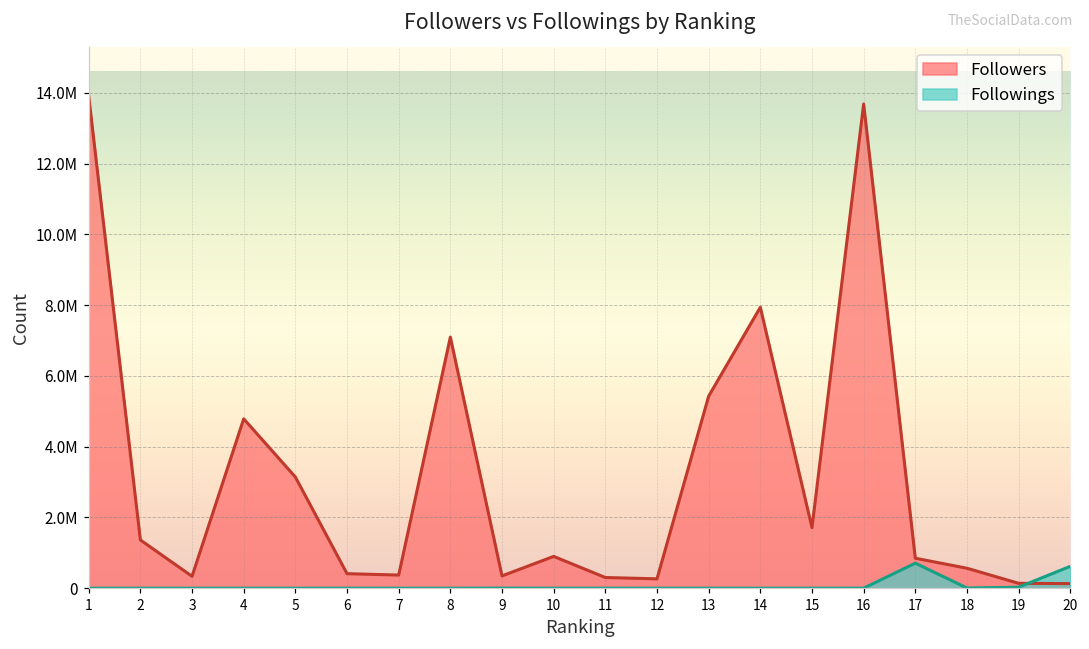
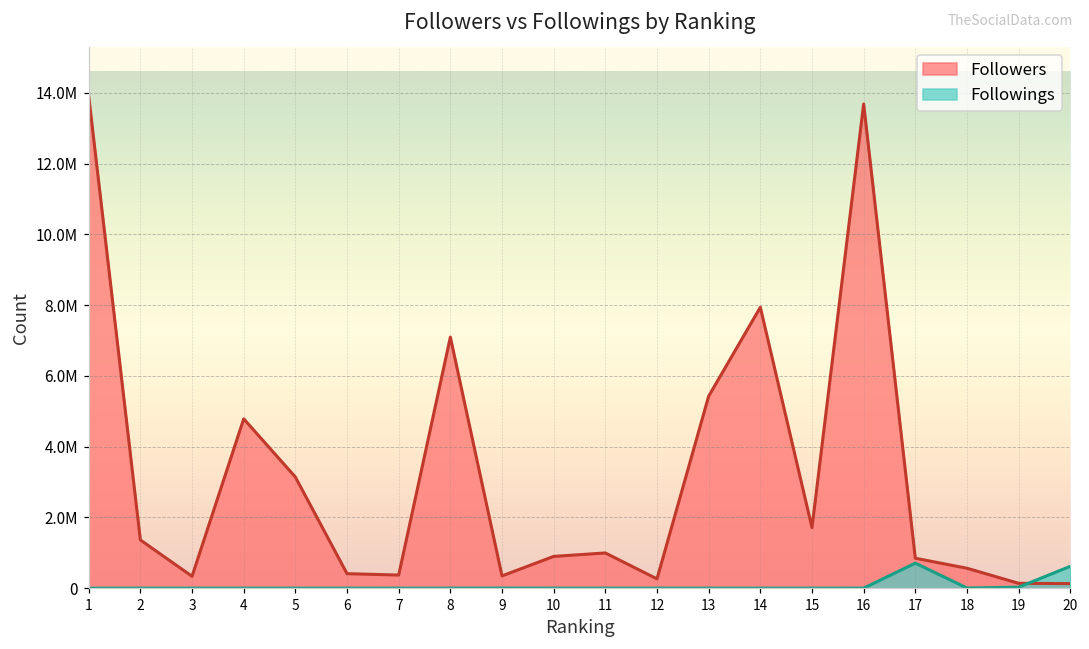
Followers, 11: 300000 -> 1000000
